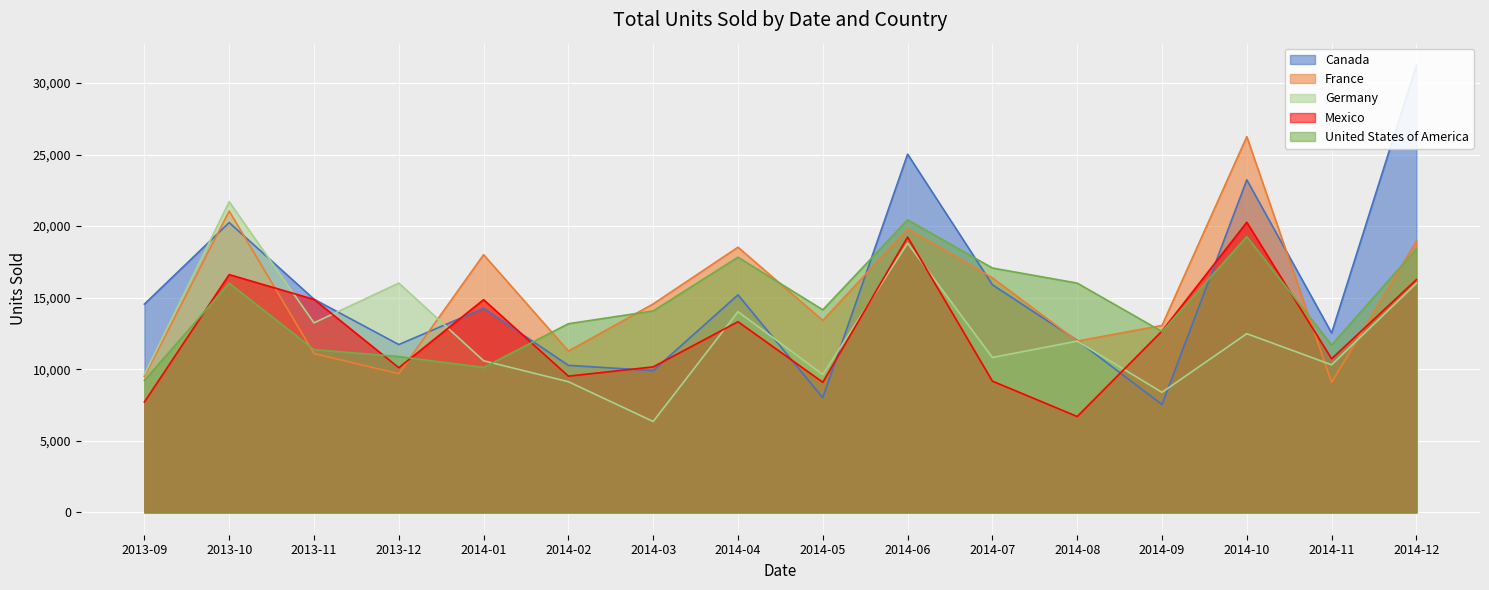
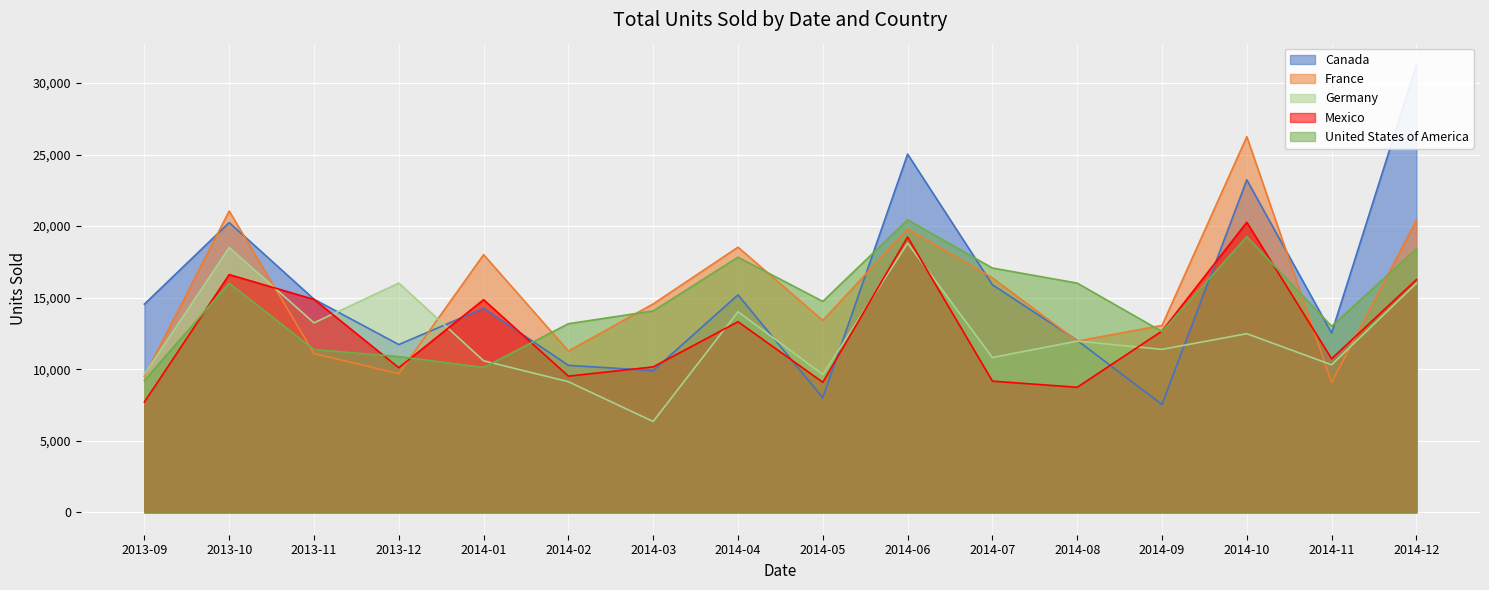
Germany, 2013-10: 21,700 -> 18,500
United States of America, 2014-05: 14,200 -> 14,700
Mexico, 2014-08: 6,700 -> 8,700
Germany, 2014-09: 8,400 -> 11,400
United States of America, 2014-11: 11,700 -> 13,000
France, 2014-12: 18,900 -> 20,400
